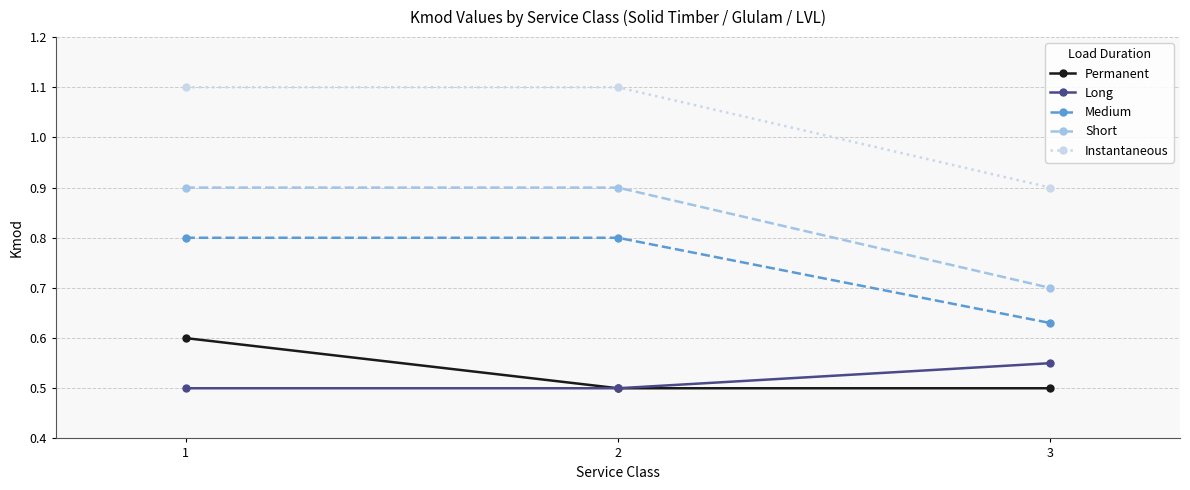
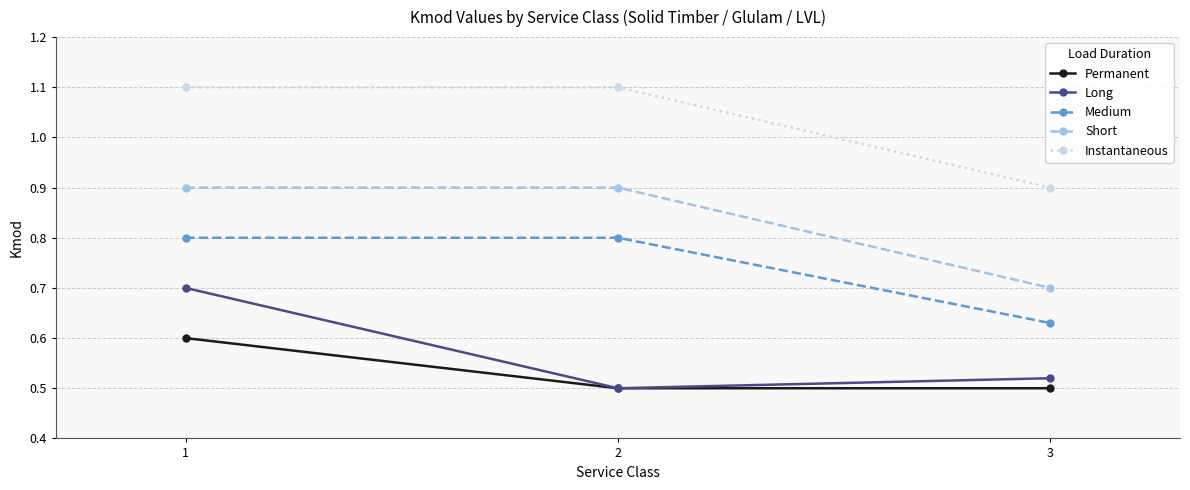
Long, 1: 0.5 -> 0.7
Long, 3: 0.55 -> 0.52
